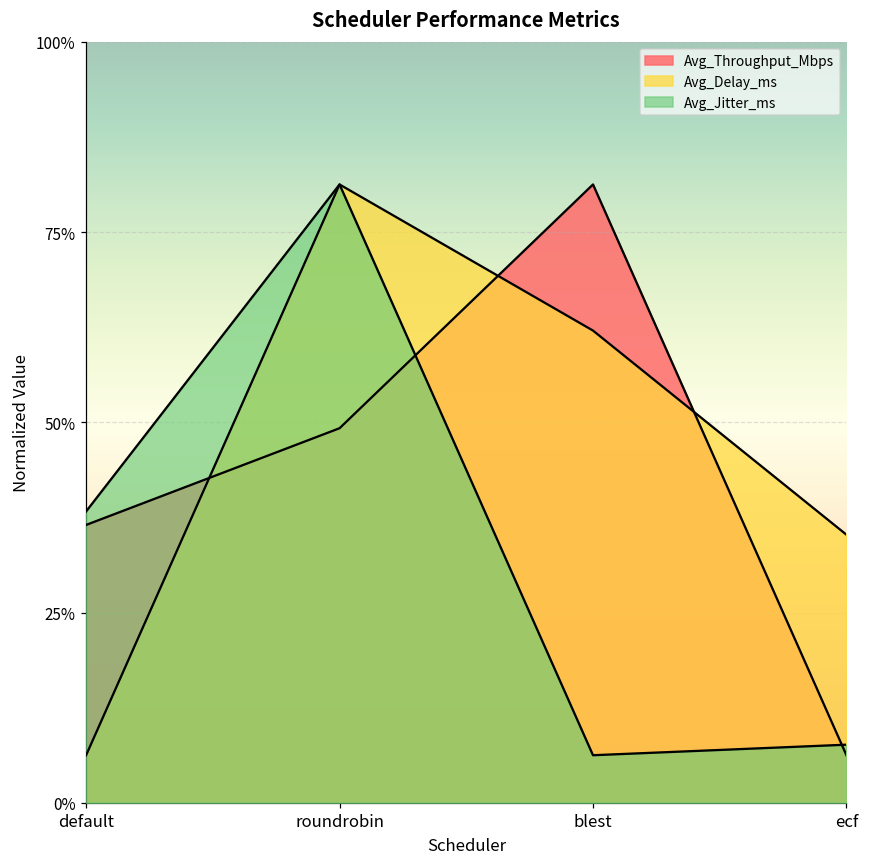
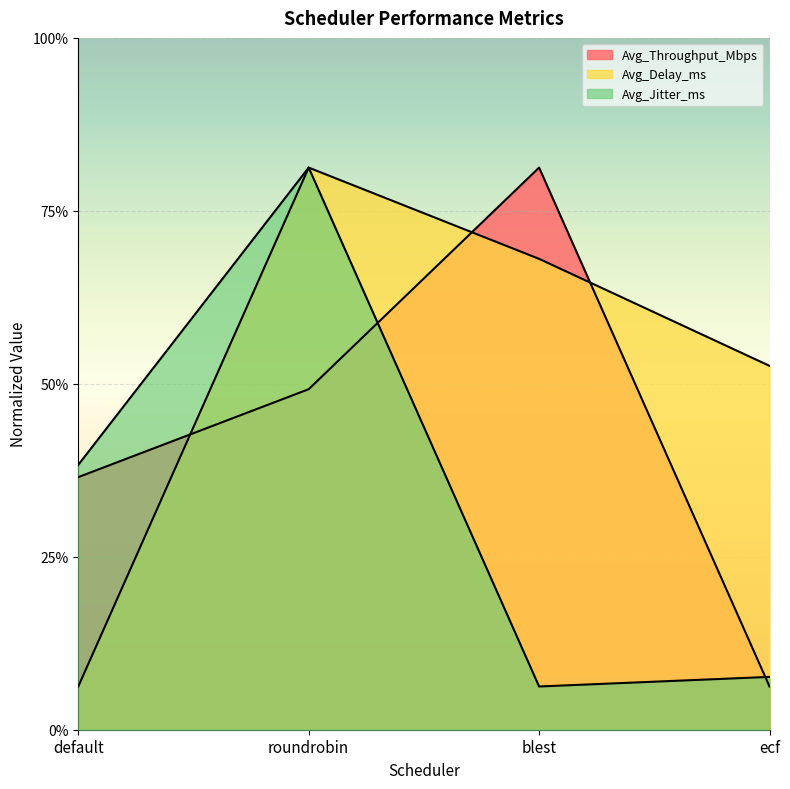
Avg_Delay_ms, blest: 62% -> 68%
Avg_Delay_ms, ecf: 35% -> 53%
